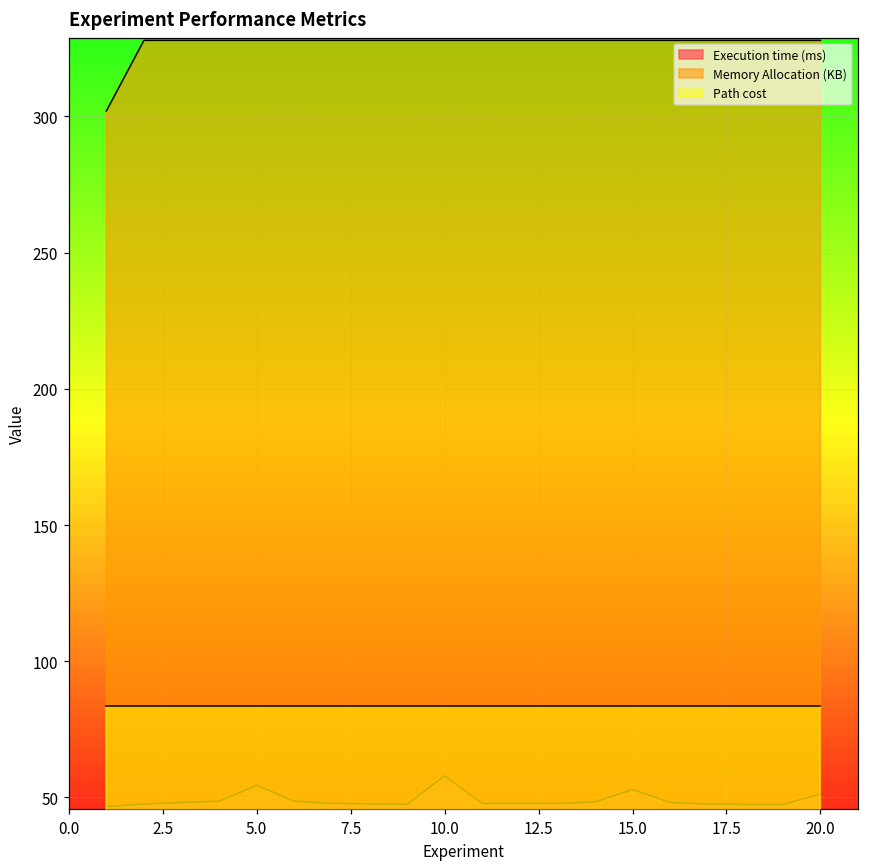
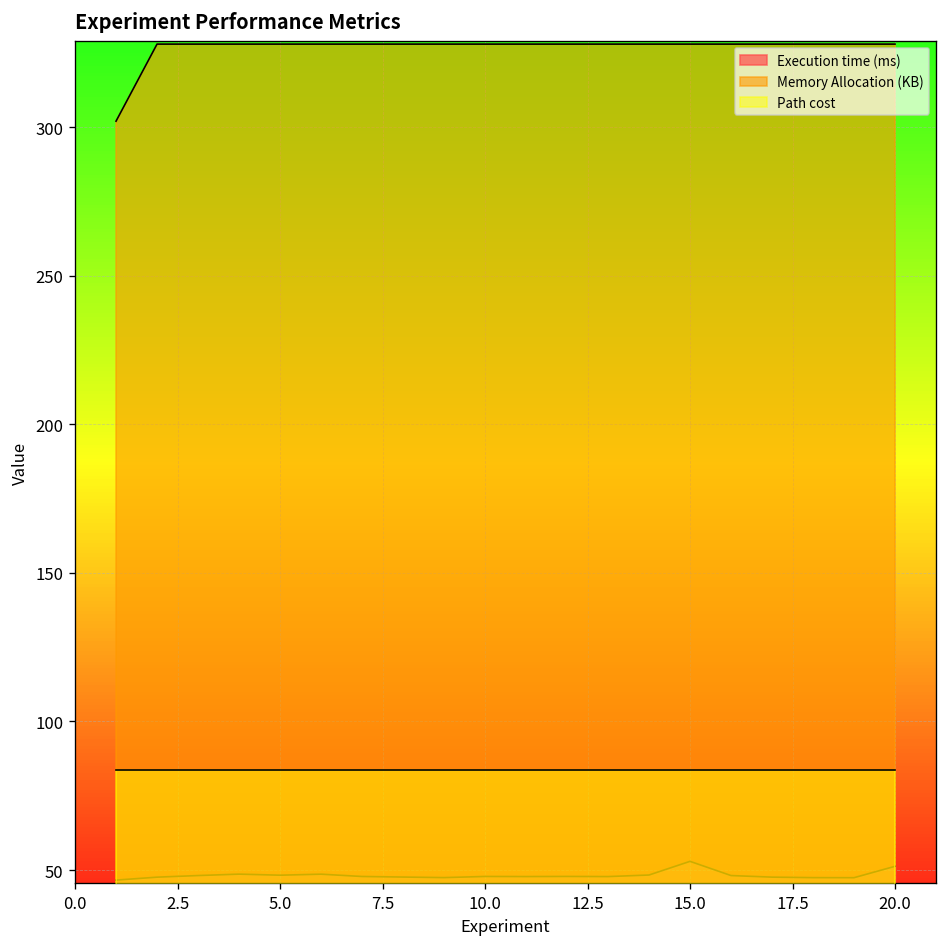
Execution time (ms), 5.0: 55 -> 48
Execution time (ms), 10.0: 58 -> 48
